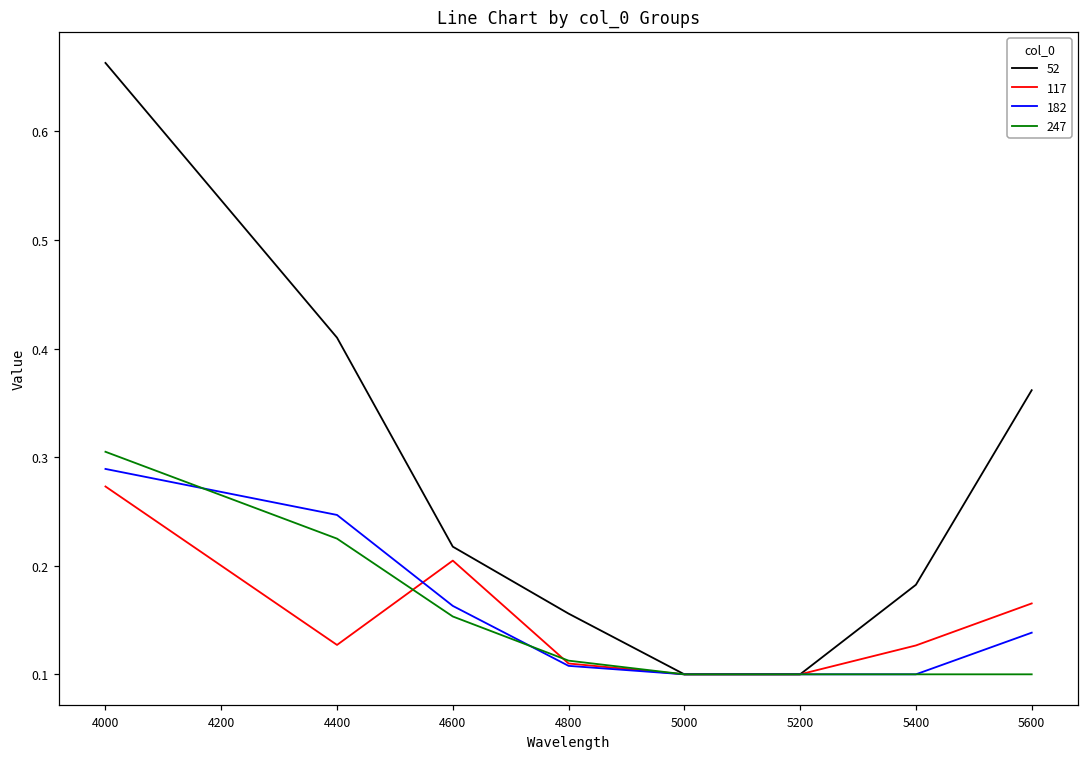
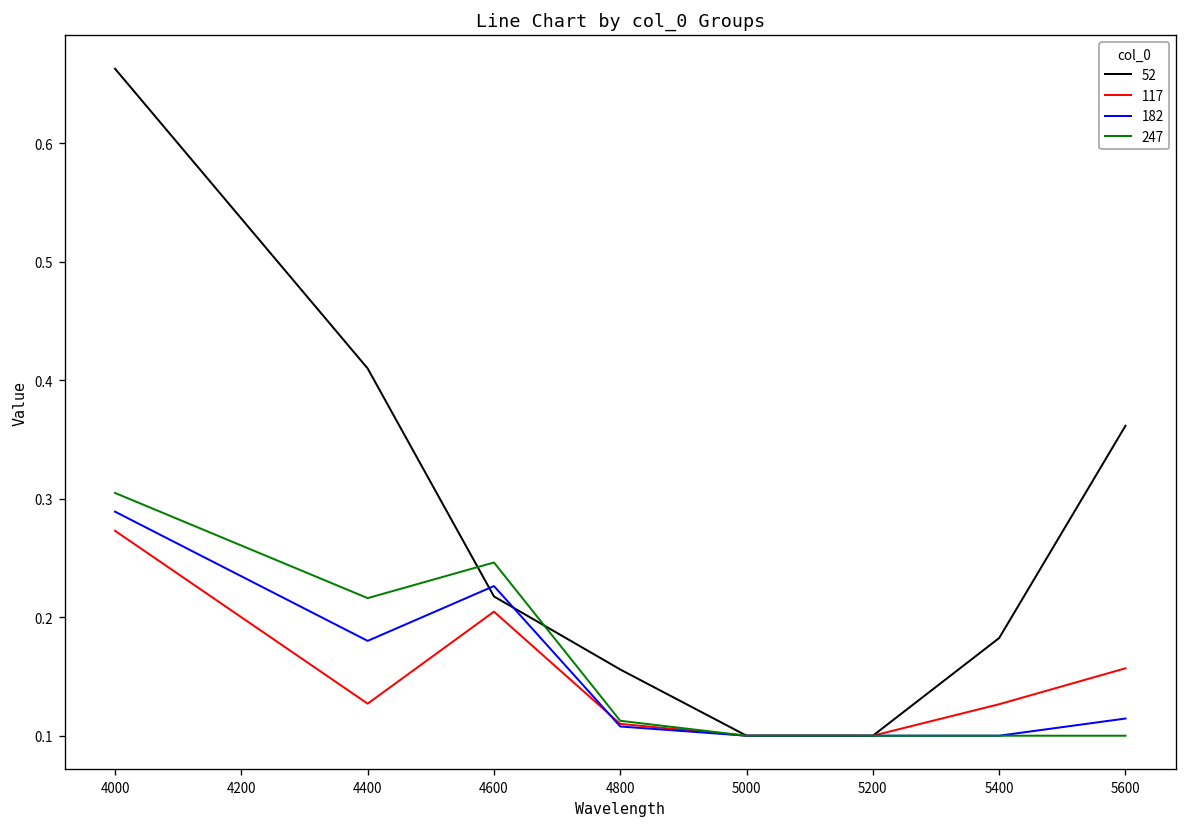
182, 4400: 0.25 -> 0.18
247, 4400: 0.225 -> 0.216
182, 4600: 0.16 -> 0.23
247, 4600: 0.15 -> 0.25
117, 5600: 0.17 -> 0.16
182, 5600: 0.14 -> 0.11
